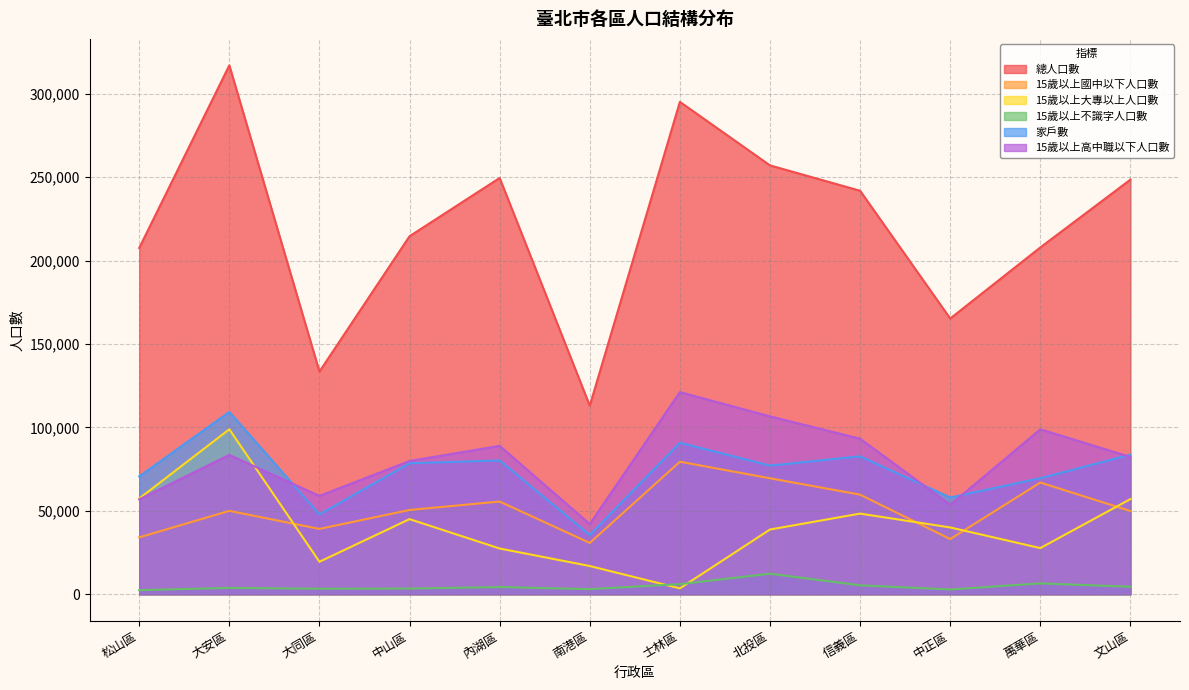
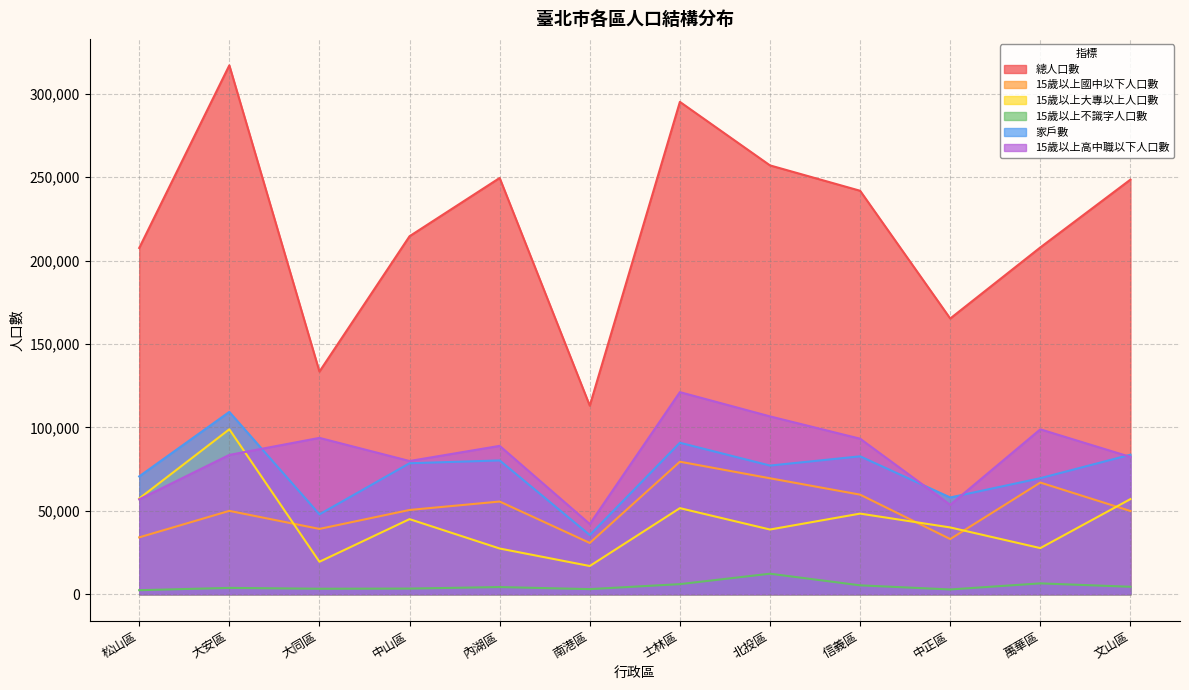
15歲以上高中職以下人口數, 大同區: 59,000 -> 94,000
15歲以上大專以上人口數, 士林區: 4,000 -> 52,000
